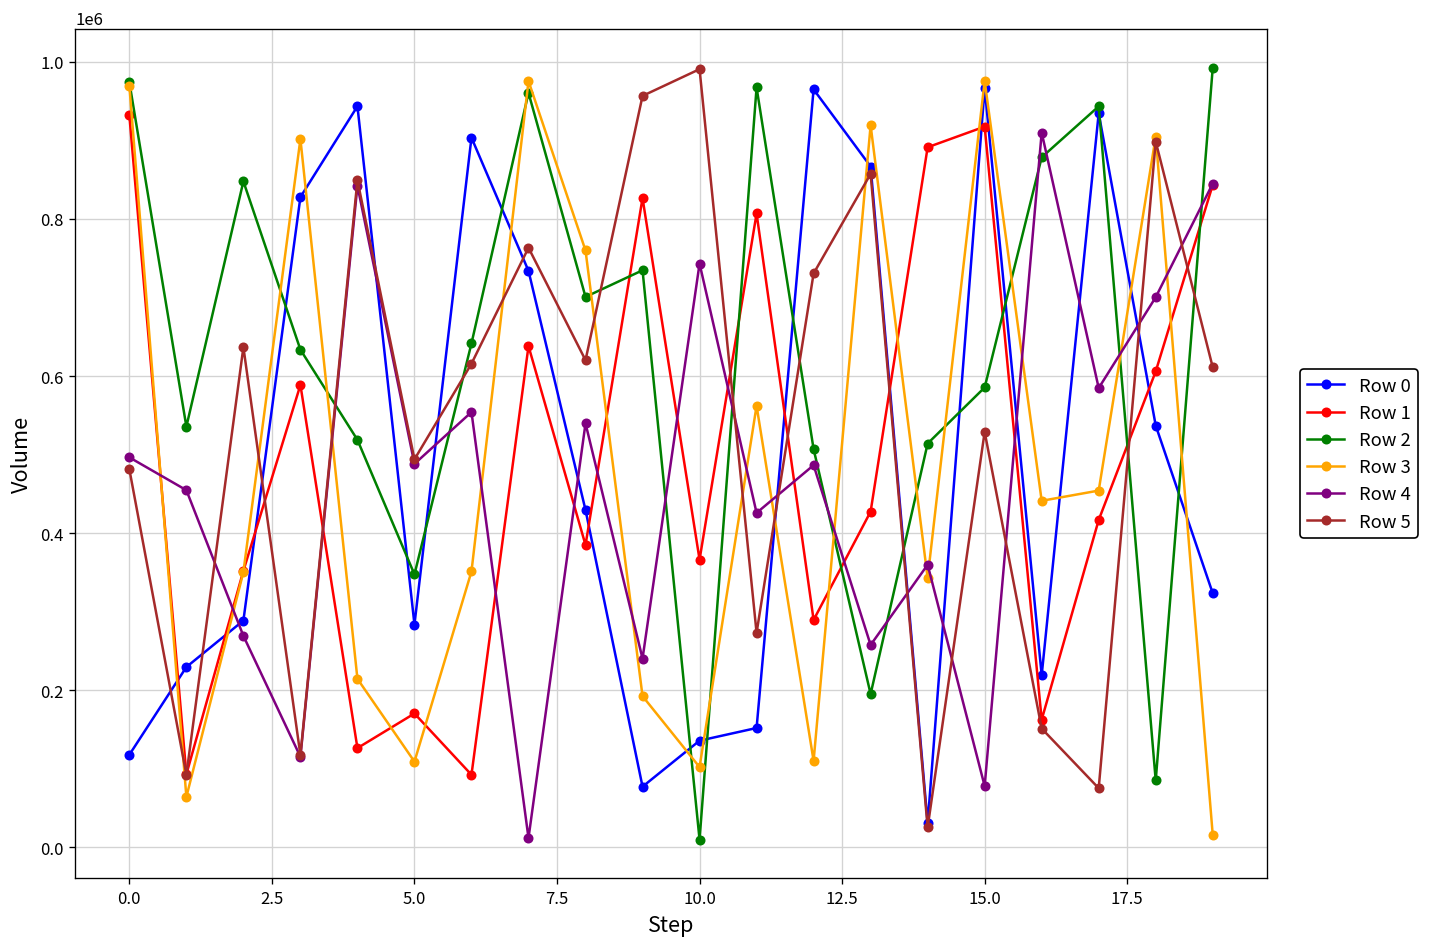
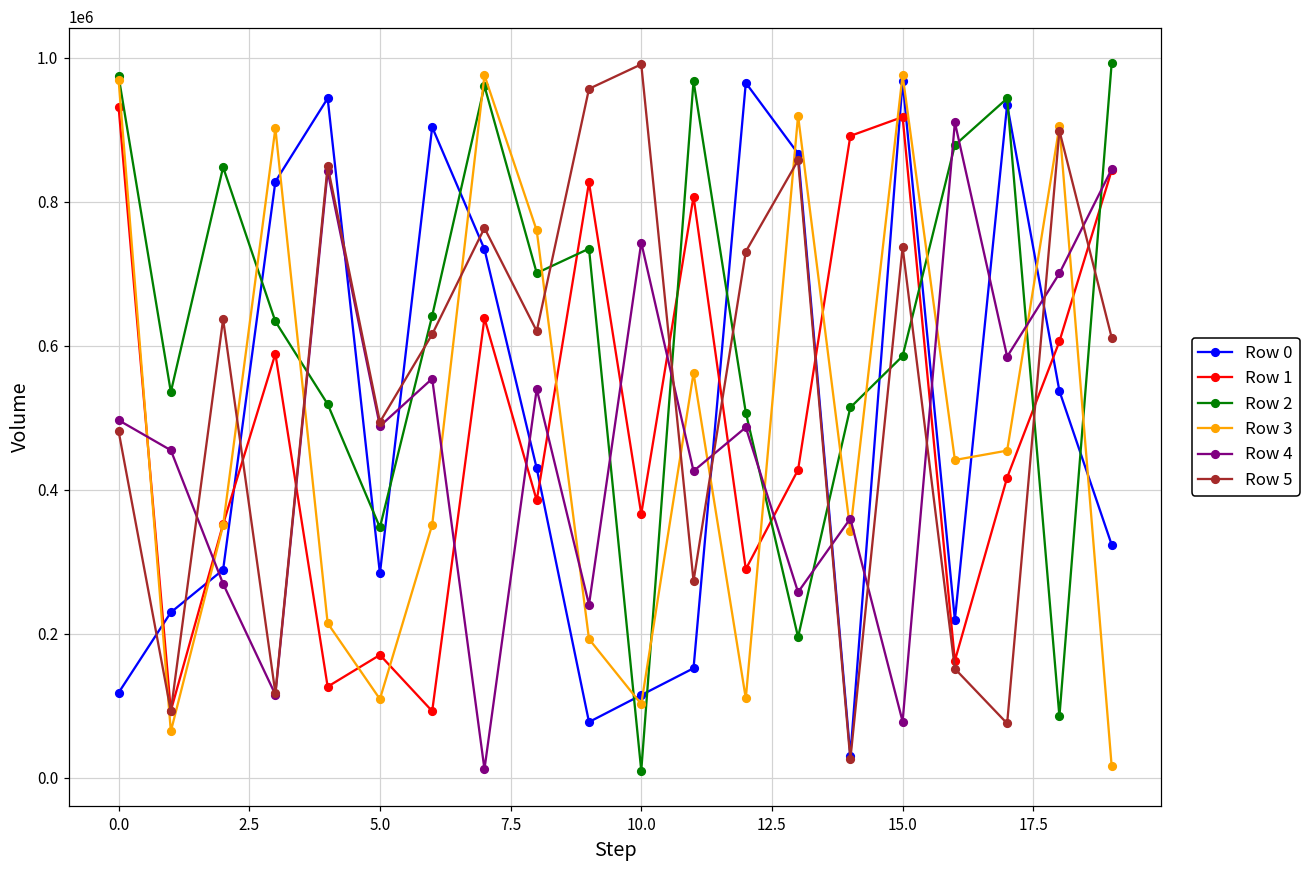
Row 0, 10.0: 140000 -> 110000
Row 5, 15.0: 530000 -> 740000
